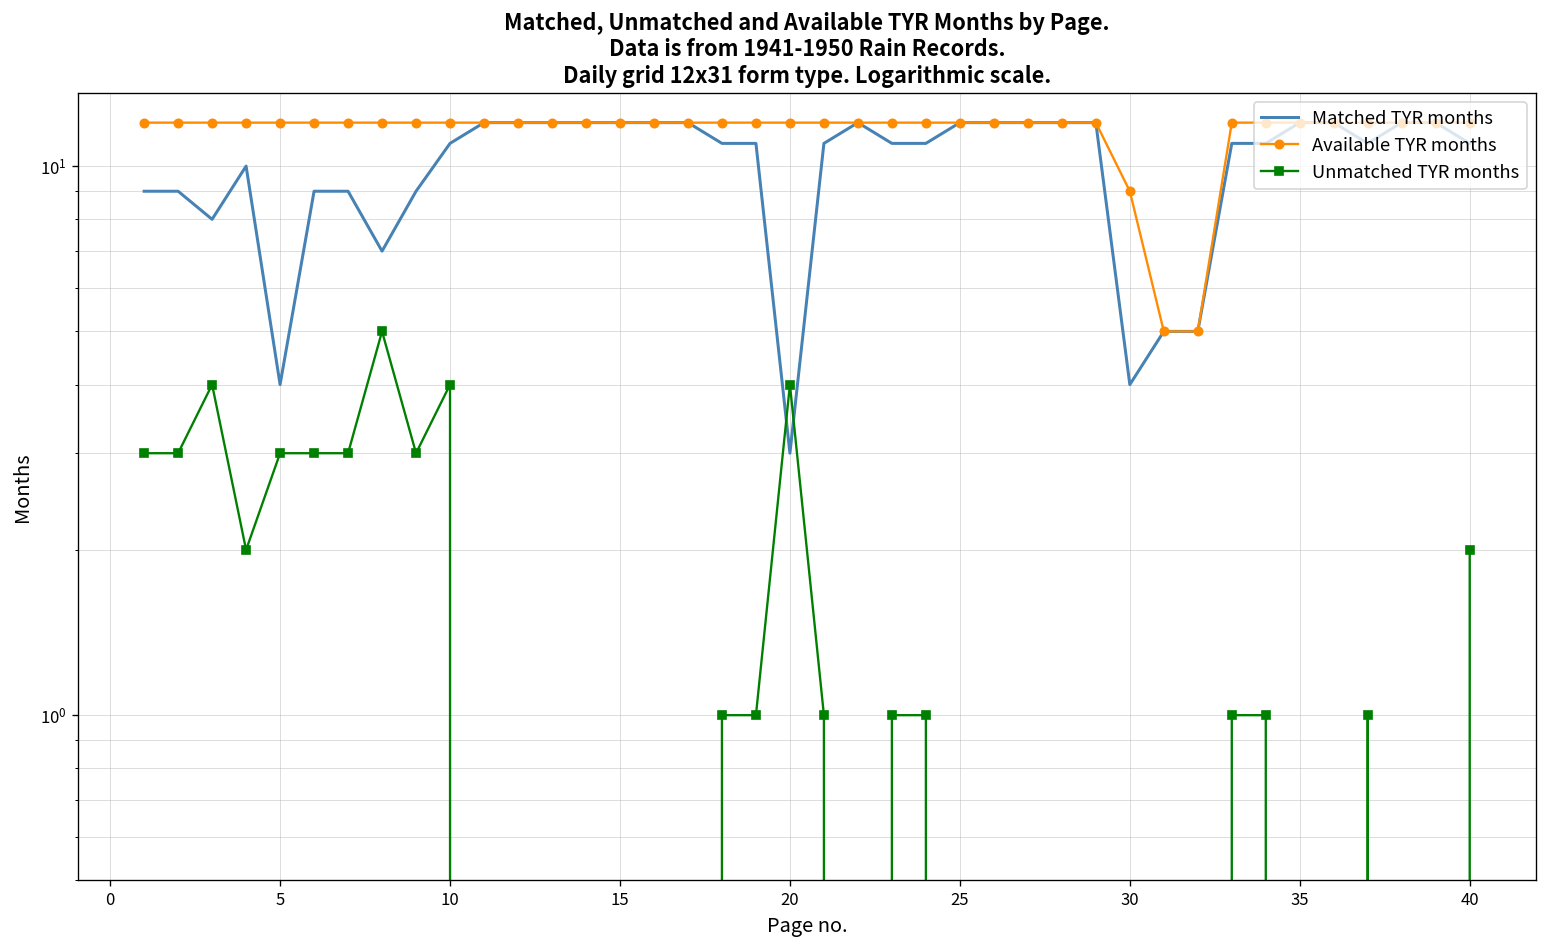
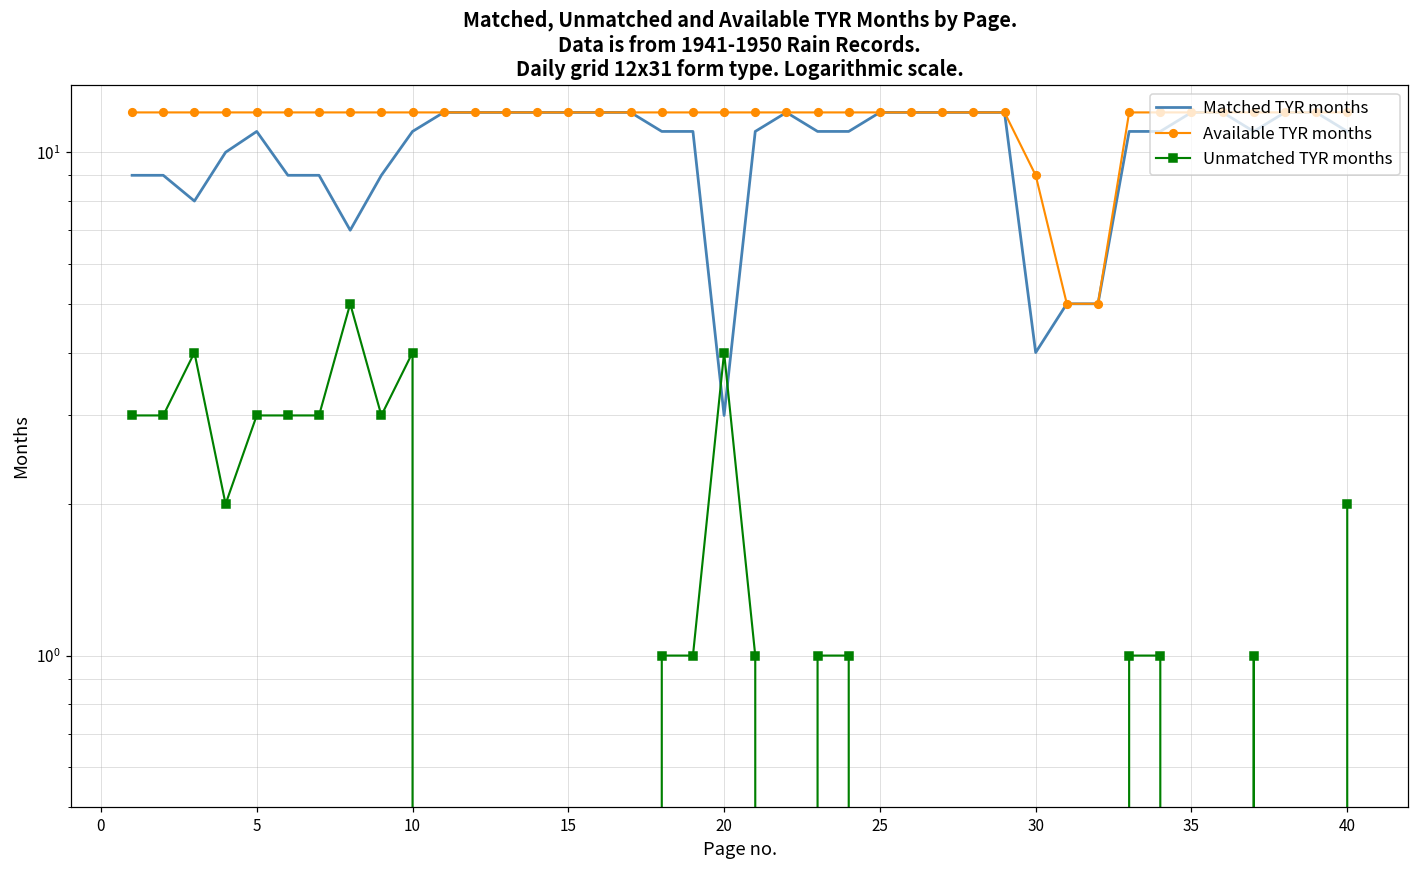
Matched TYR months, 5: 4 -> 11
